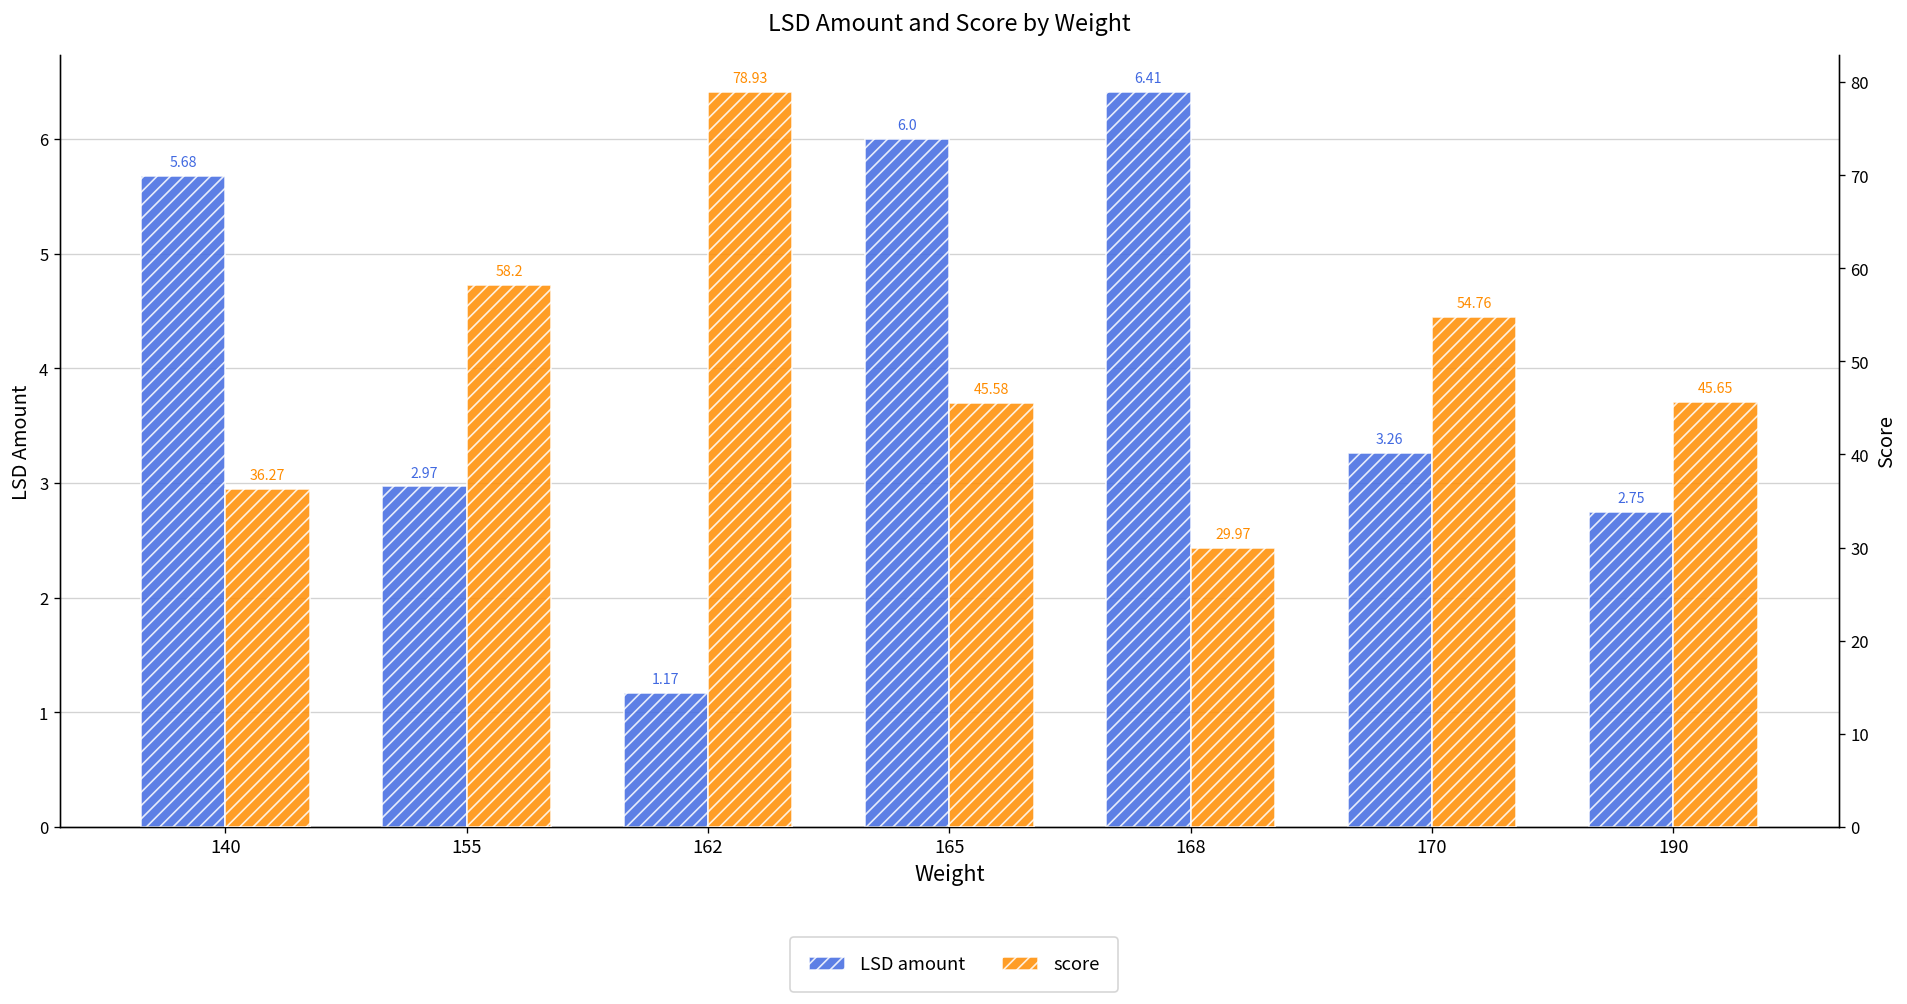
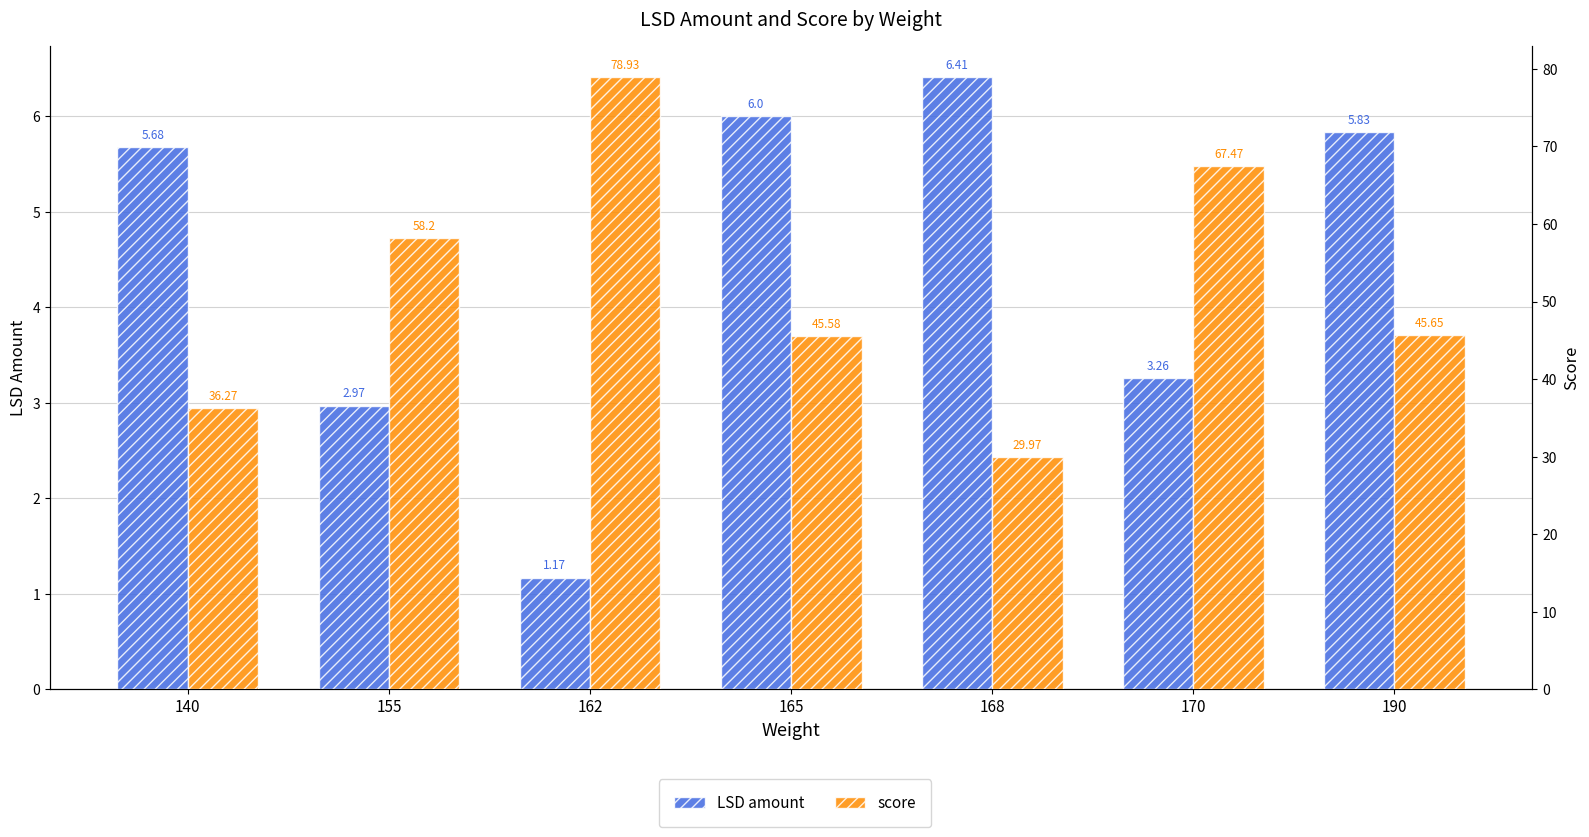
LSD amount, 190: 2.75 -> 5.83
score, 170: 54.76 -> 67.47
